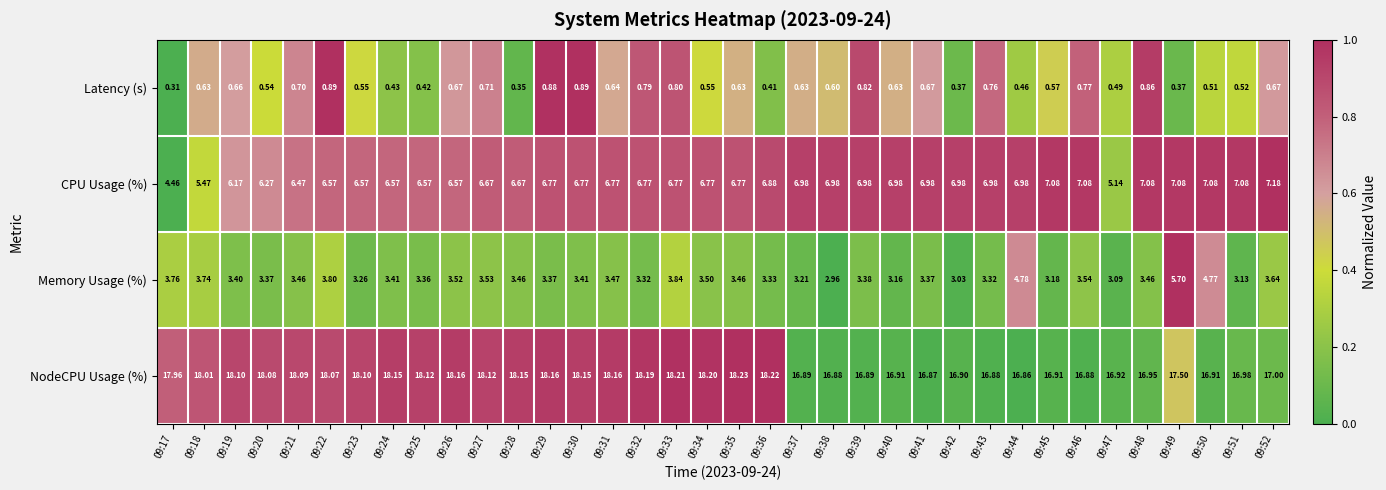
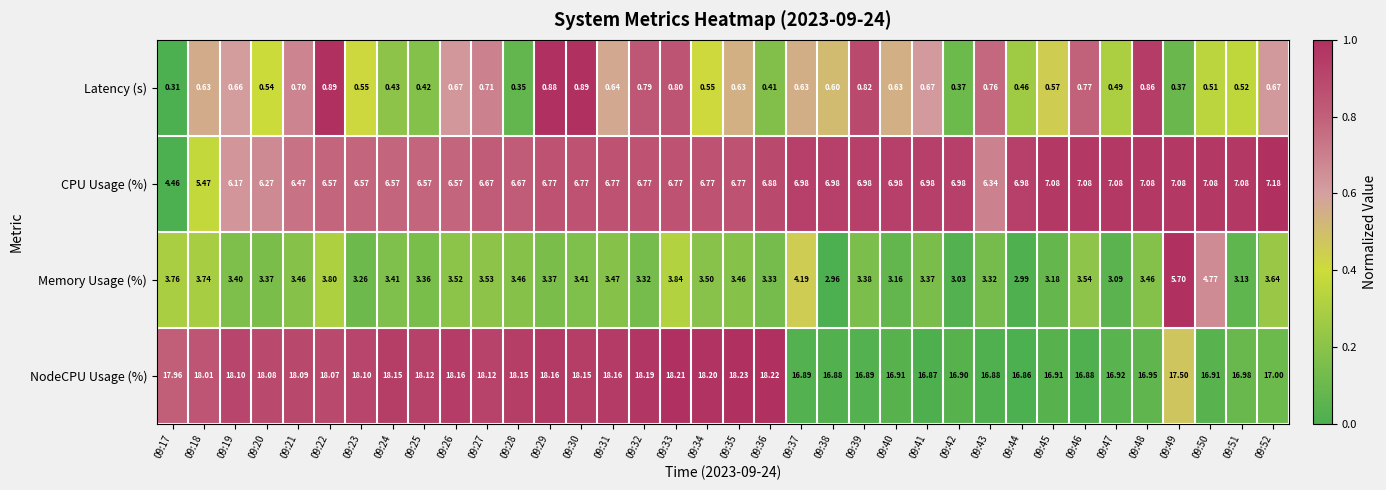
CPU Usage (%), 09:43: 6.98 -> 6.34
CPU Usage (%), 09:47: 5.14 -> 7.08
Memory Usage (%), 09:37: 3.21 -> 4.19
Memory Usage (%), 09:44: 4.78 -> 2.99
